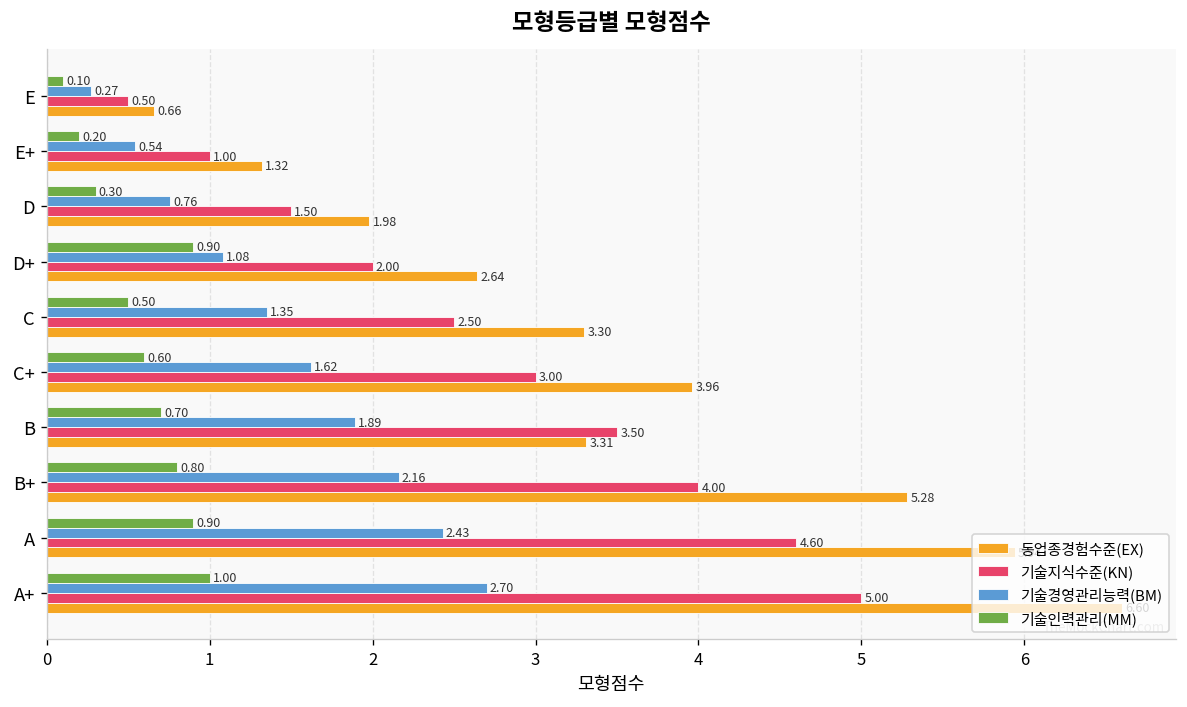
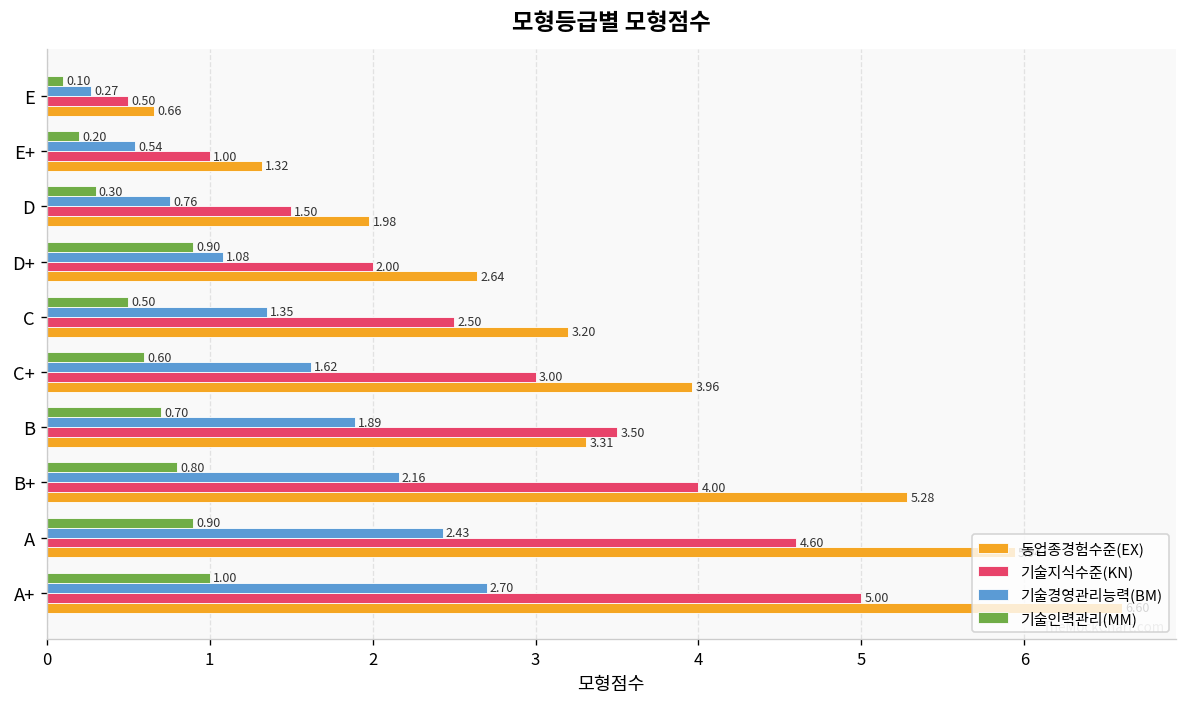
동업종경험수준(EX), C: 3.30 -> 3.20
